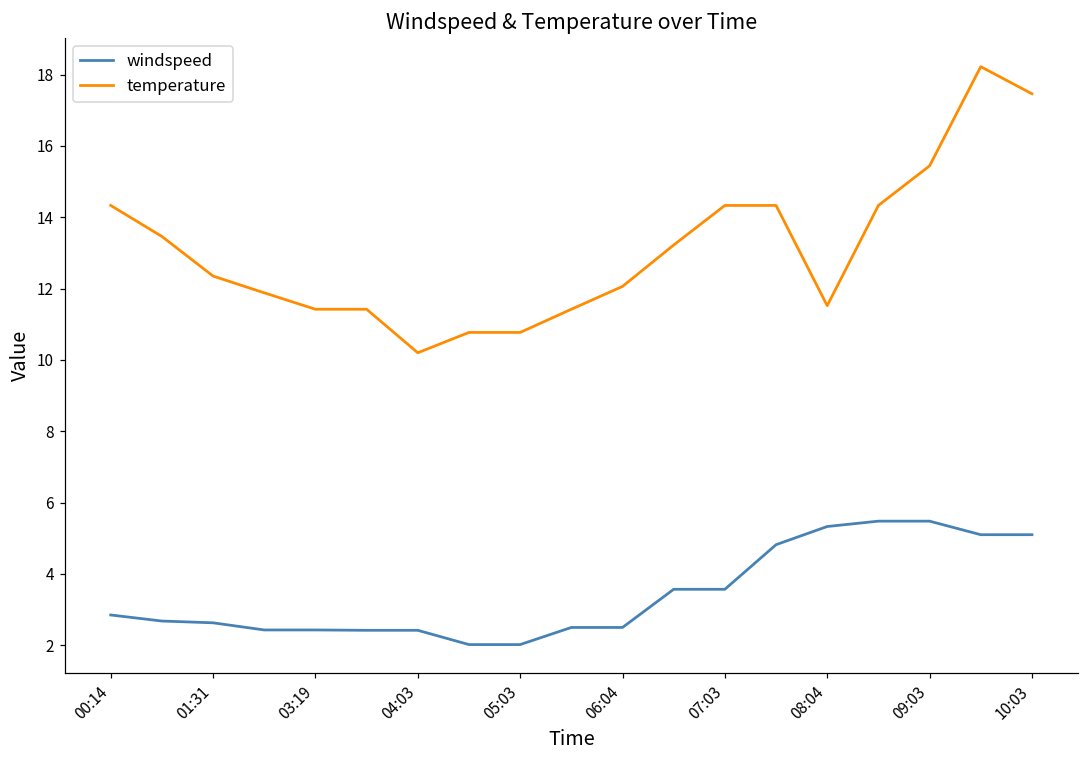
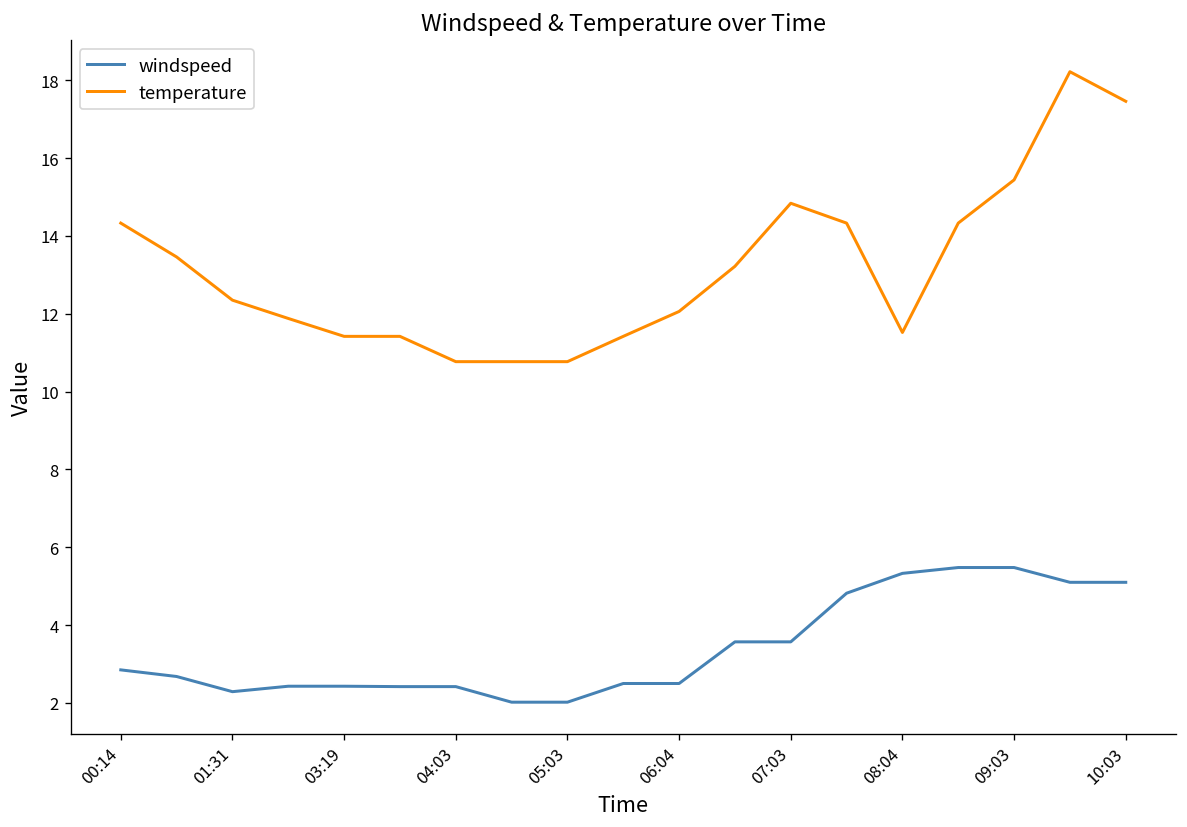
windspeed, 01:31: 2.6 -> 2.3
temperature, 04:03: 10.2 -> 10.8
temperature, 07:03: 14.3 -> 14.8
